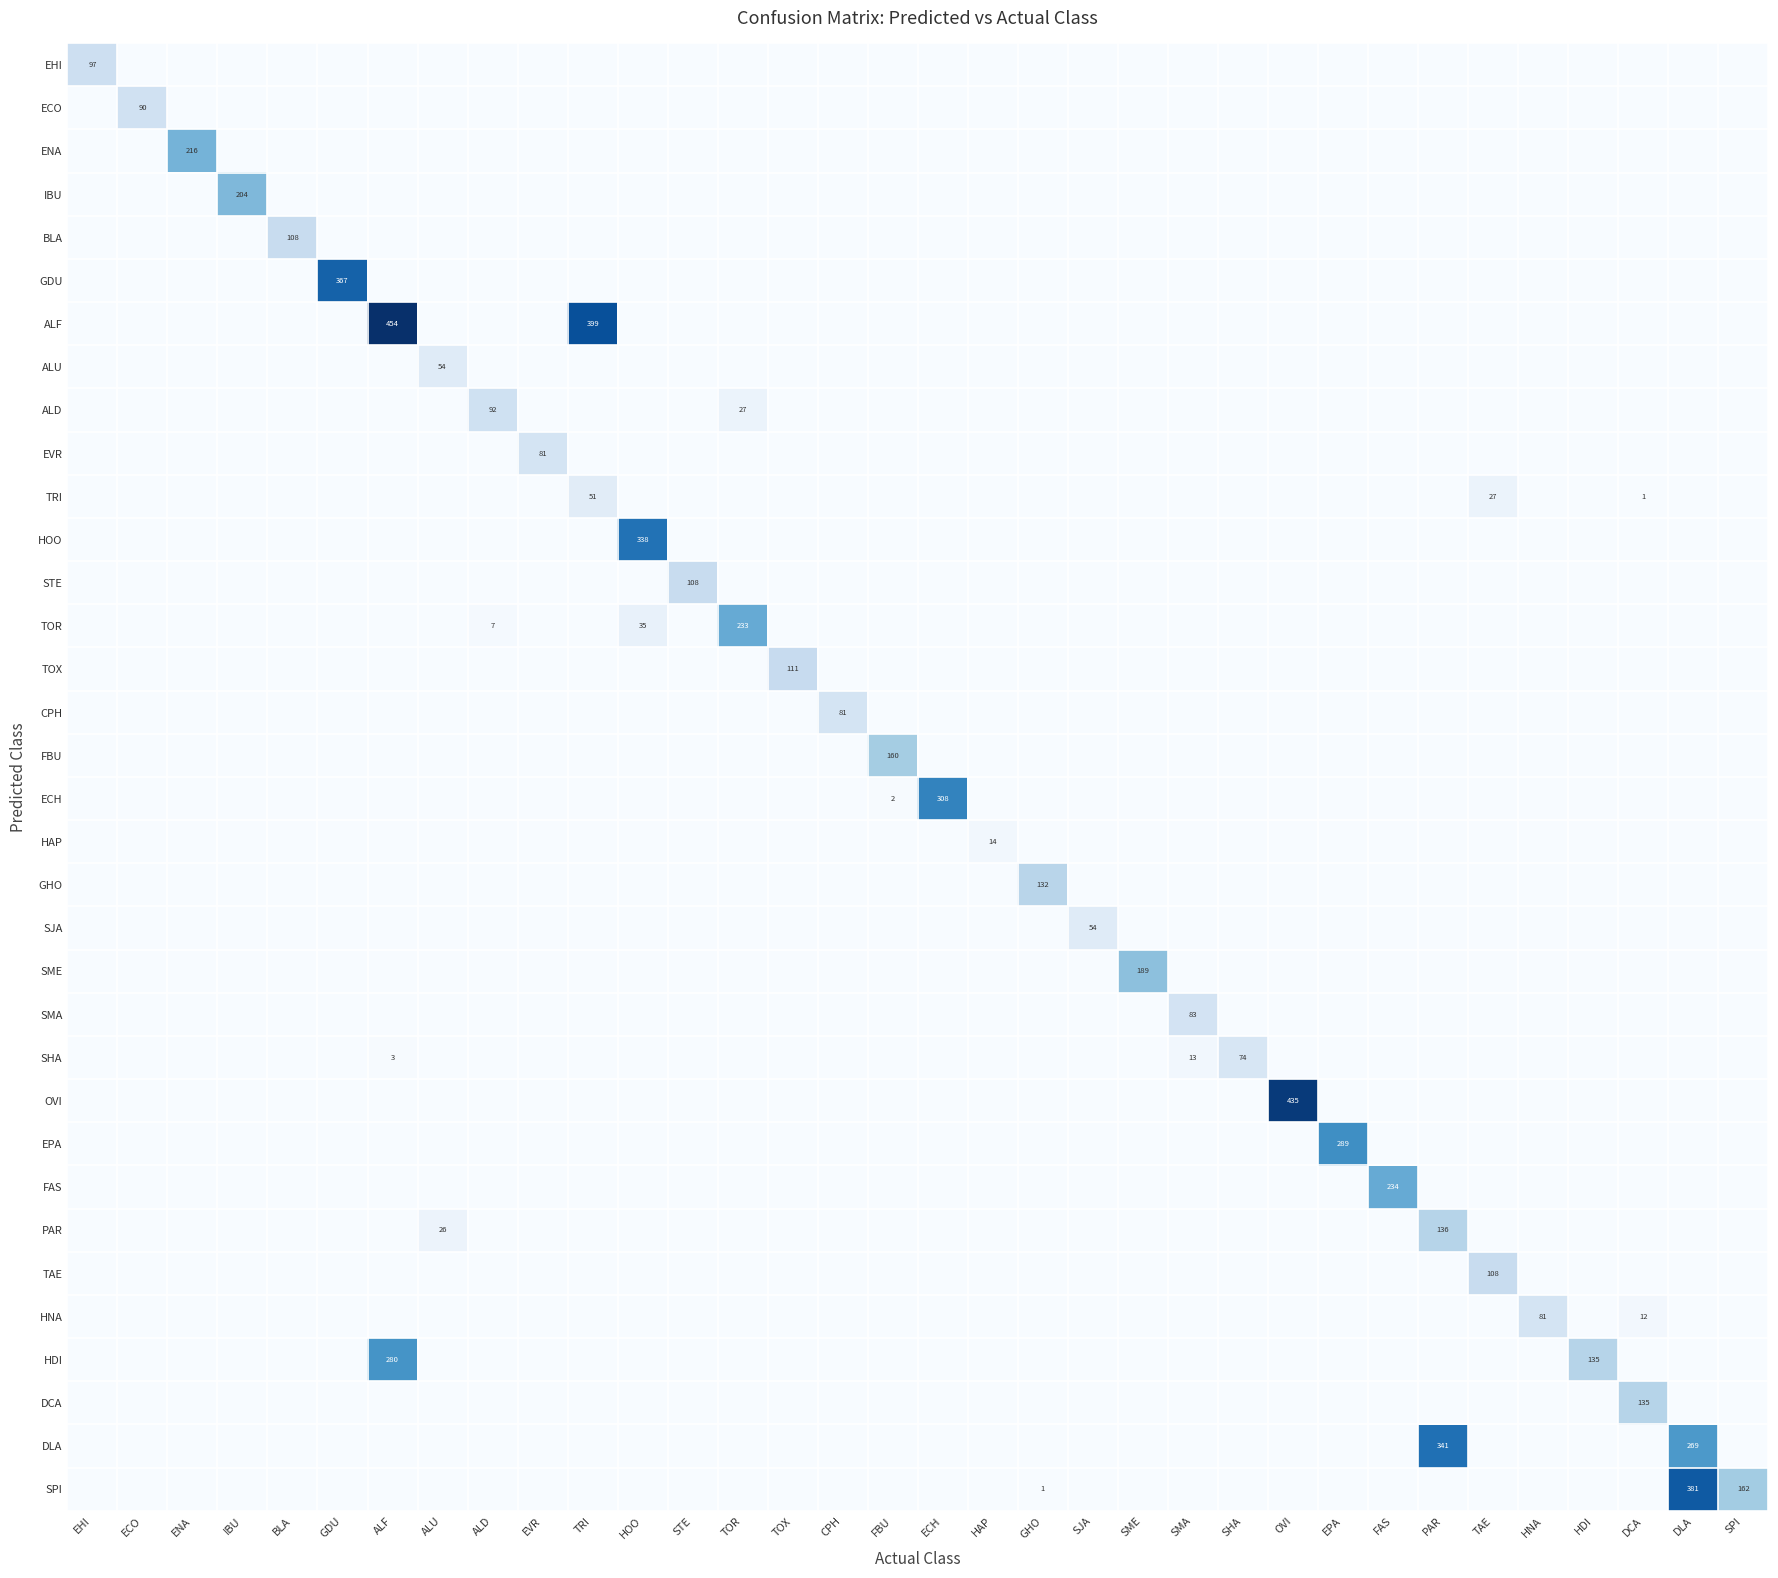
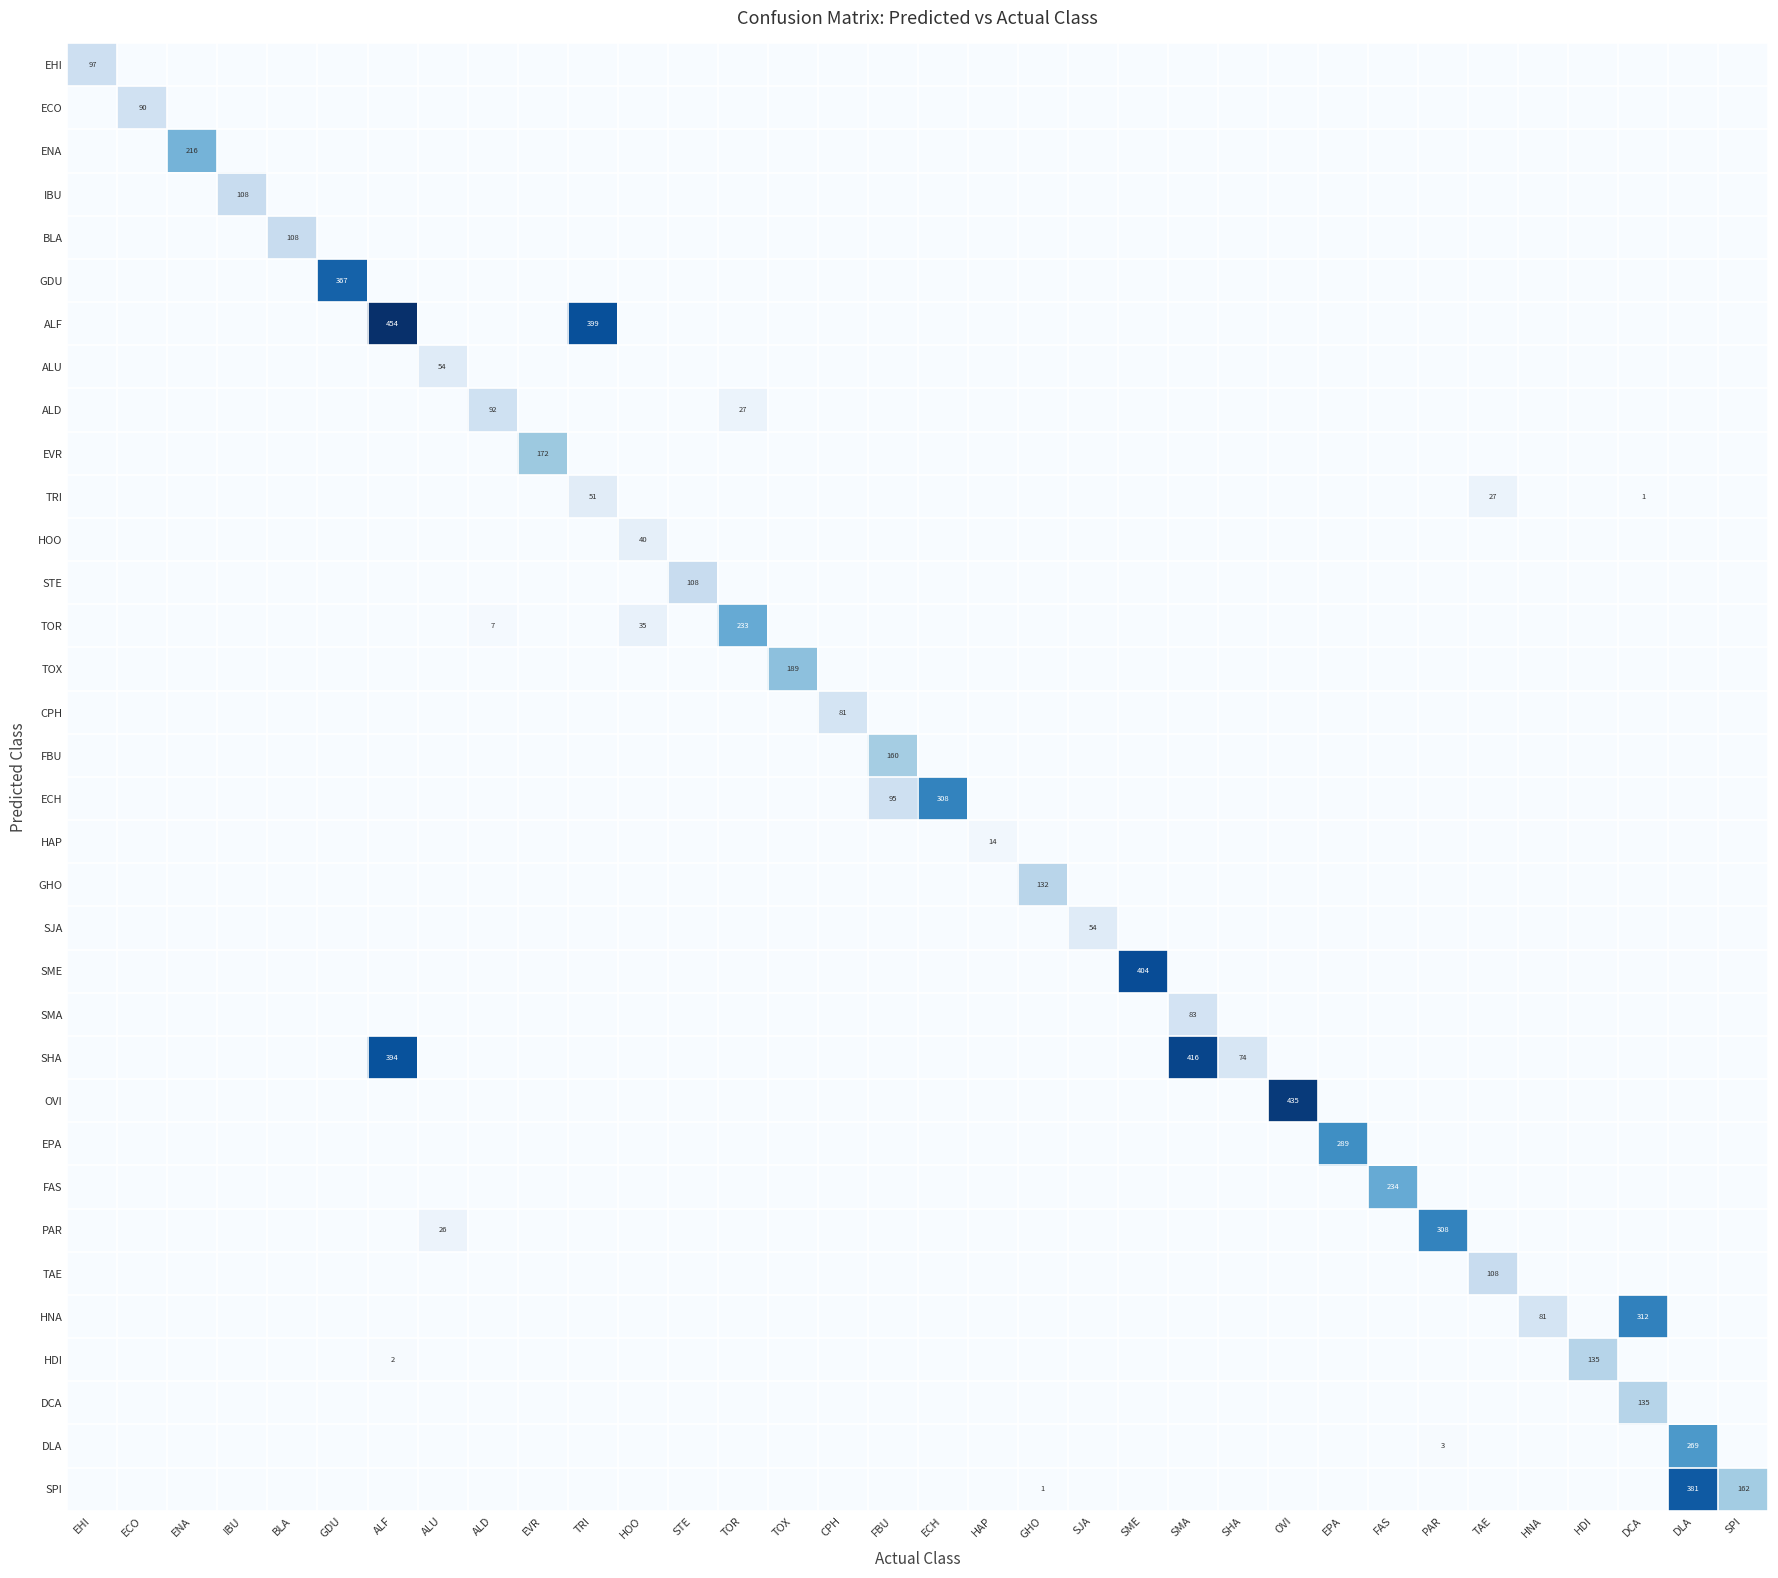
IBU, IBU: 204 -> 108
EVR, EVR: 81 -> 172
HOO, HOO: 338 -> 40
TOX, TOX: 111 -> 189
ECH, FBU: 2 -> 95
SME, SME: 189 -> 404
SHA, ALF: 3 -> 394
SHA, SMA: 13 -> 416
PAR, PAR: 136 -> 308
HNA, DCA: 12 -> 312
HDI, ALF: 280 -> 2
DLA, PAR: 341 -> 3
